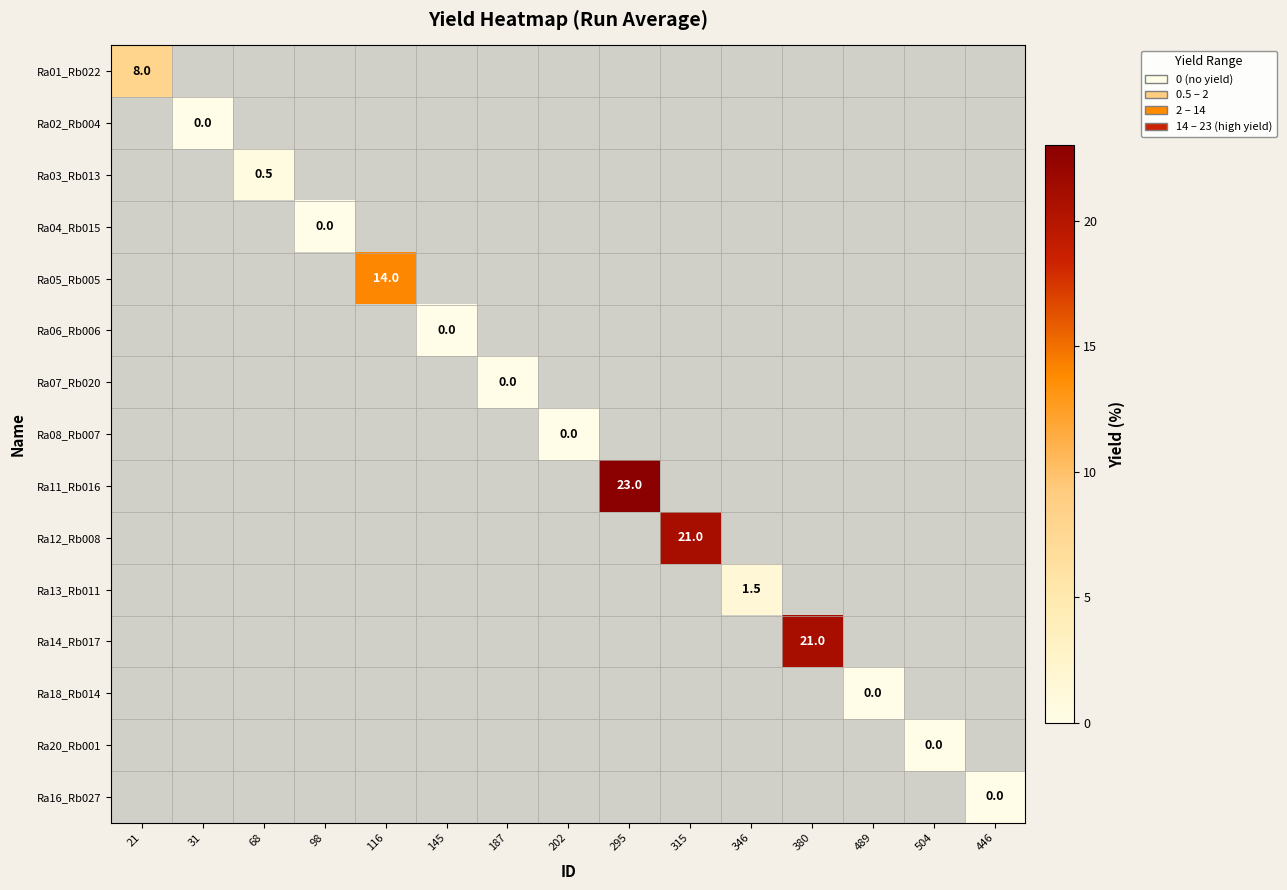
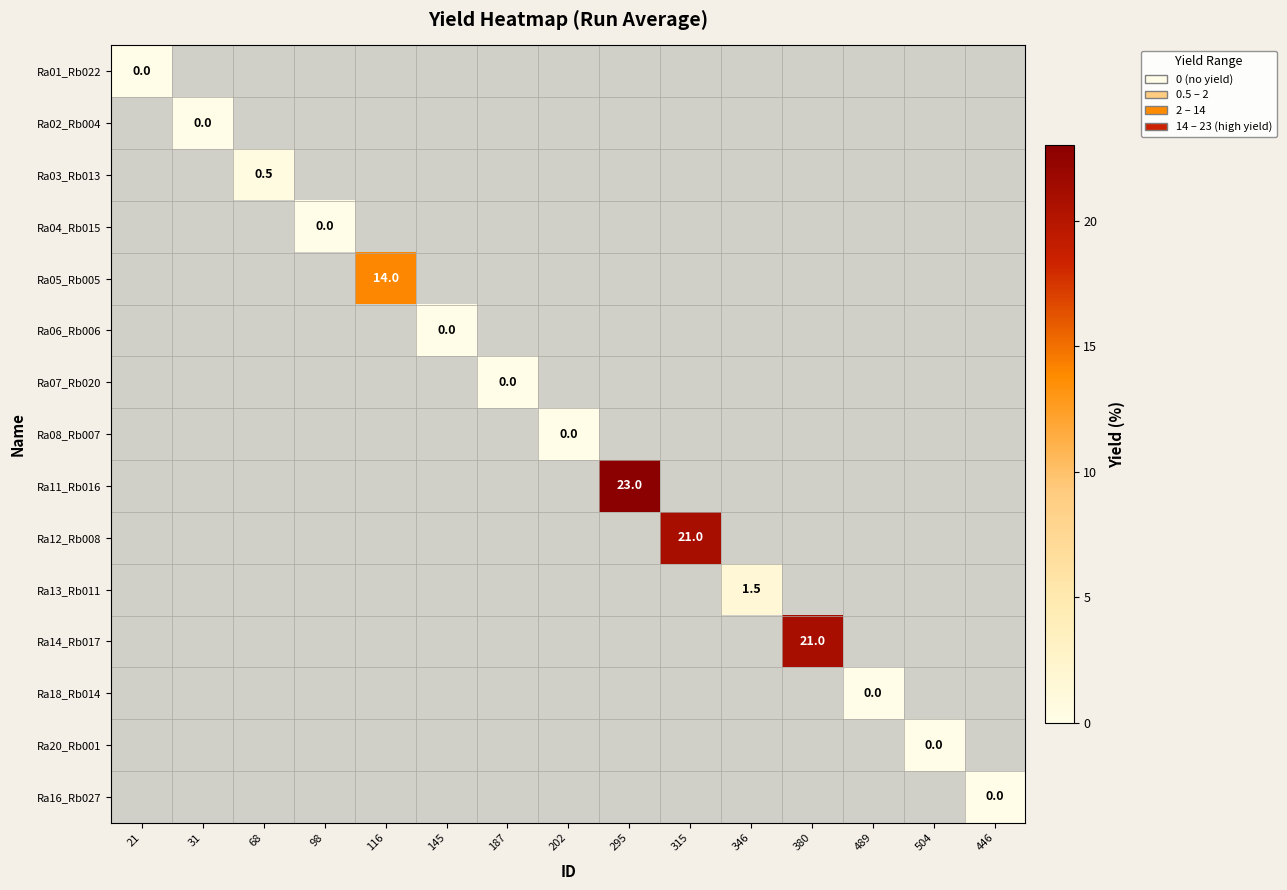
Ra01_Rb022, 21: 8.0 -> 0.0
